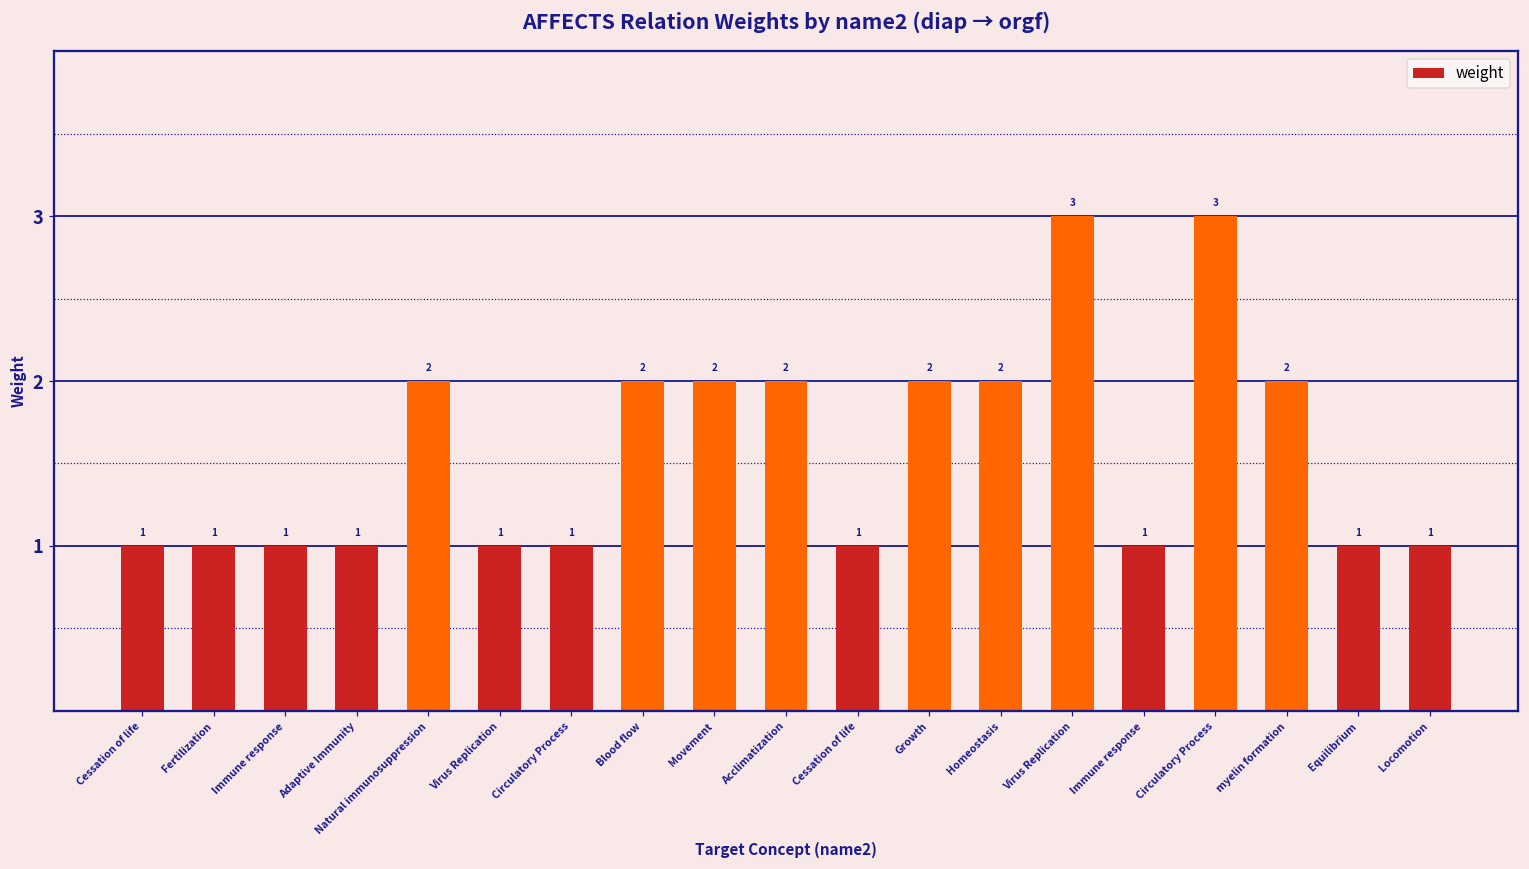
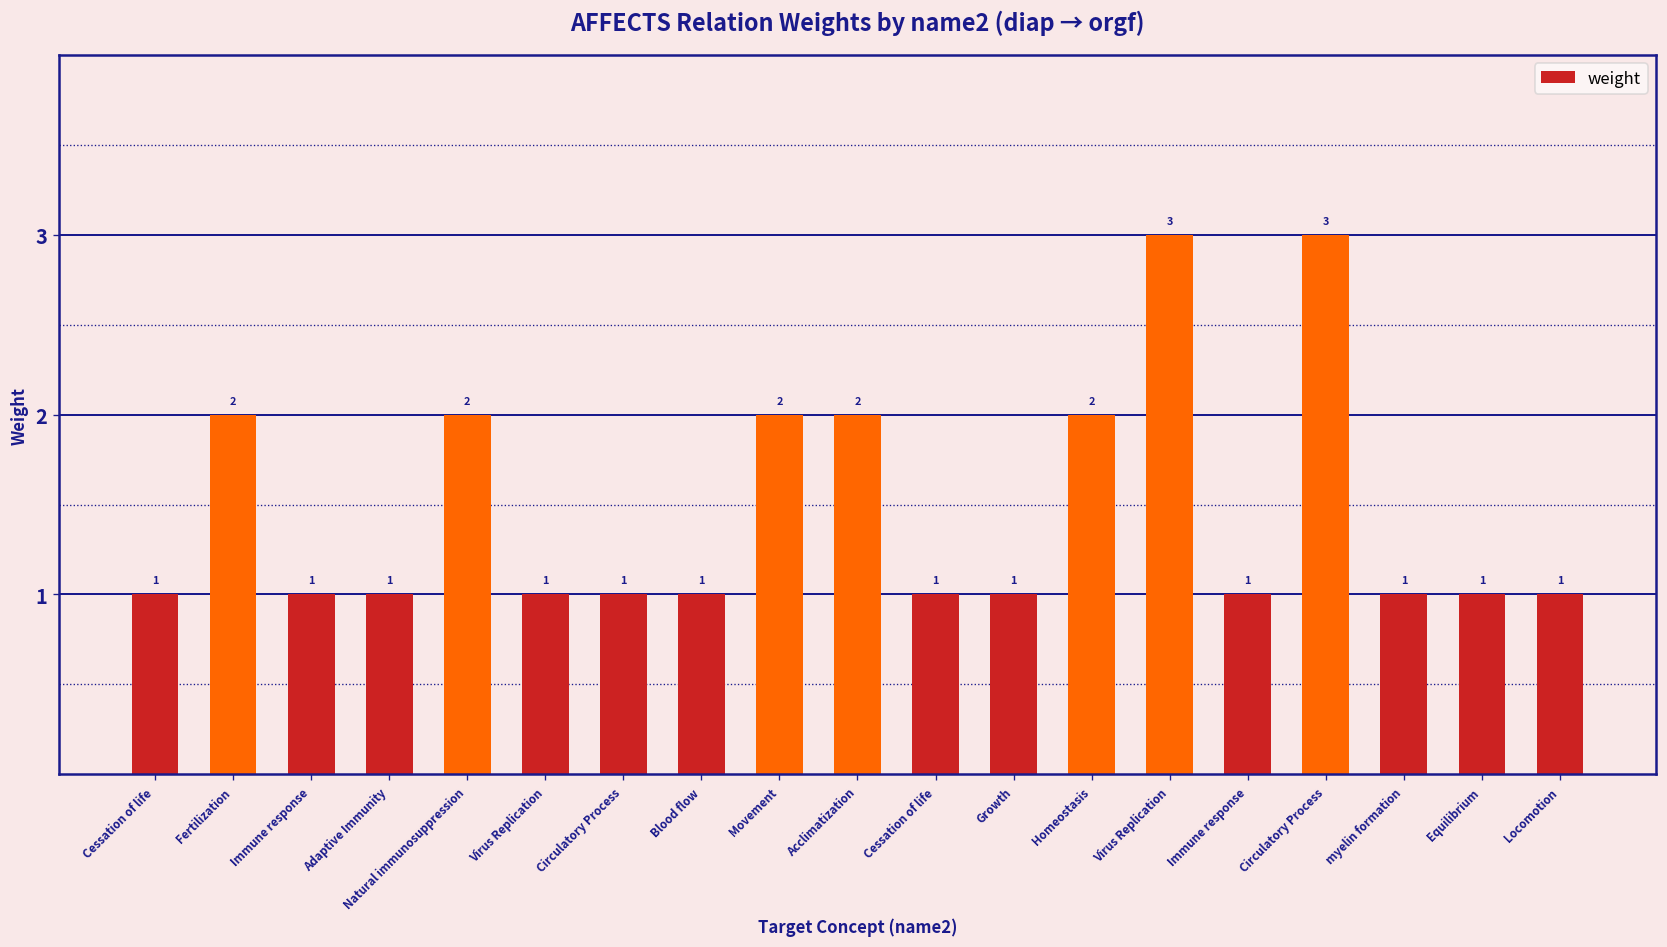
Fertilization: 1 -> 2
Blood flow: 2 -> 1
Growth: 2 -> 1
myelin formation: 2 -> 1
